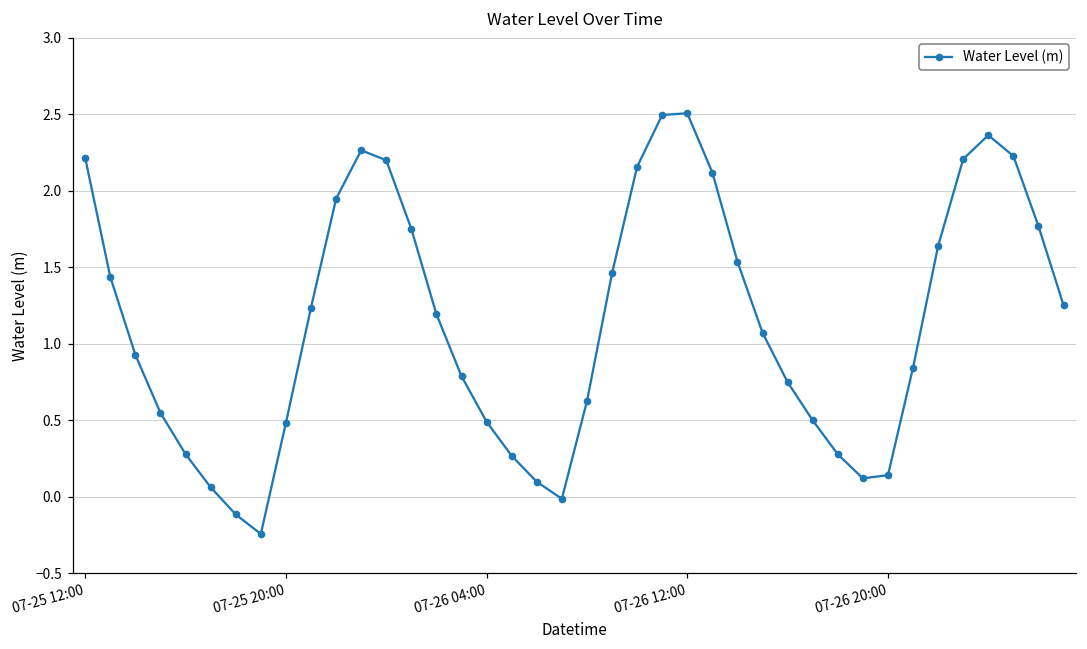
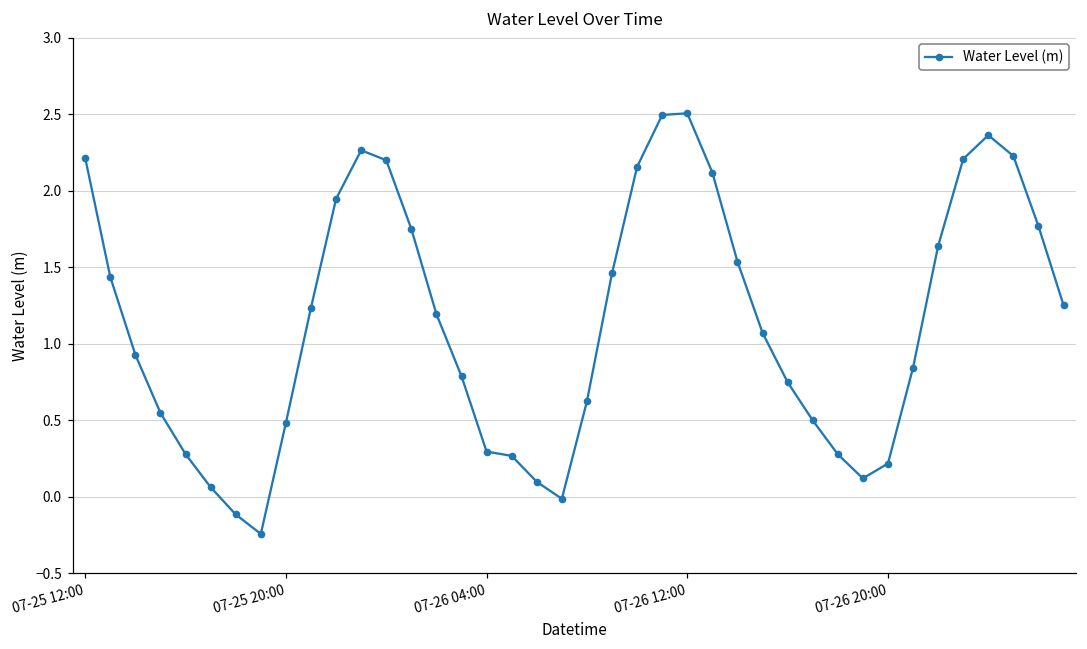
07-26 04:00: 0.49 -> 0.29
07-26 20:00: 0.14 -> 0.22
